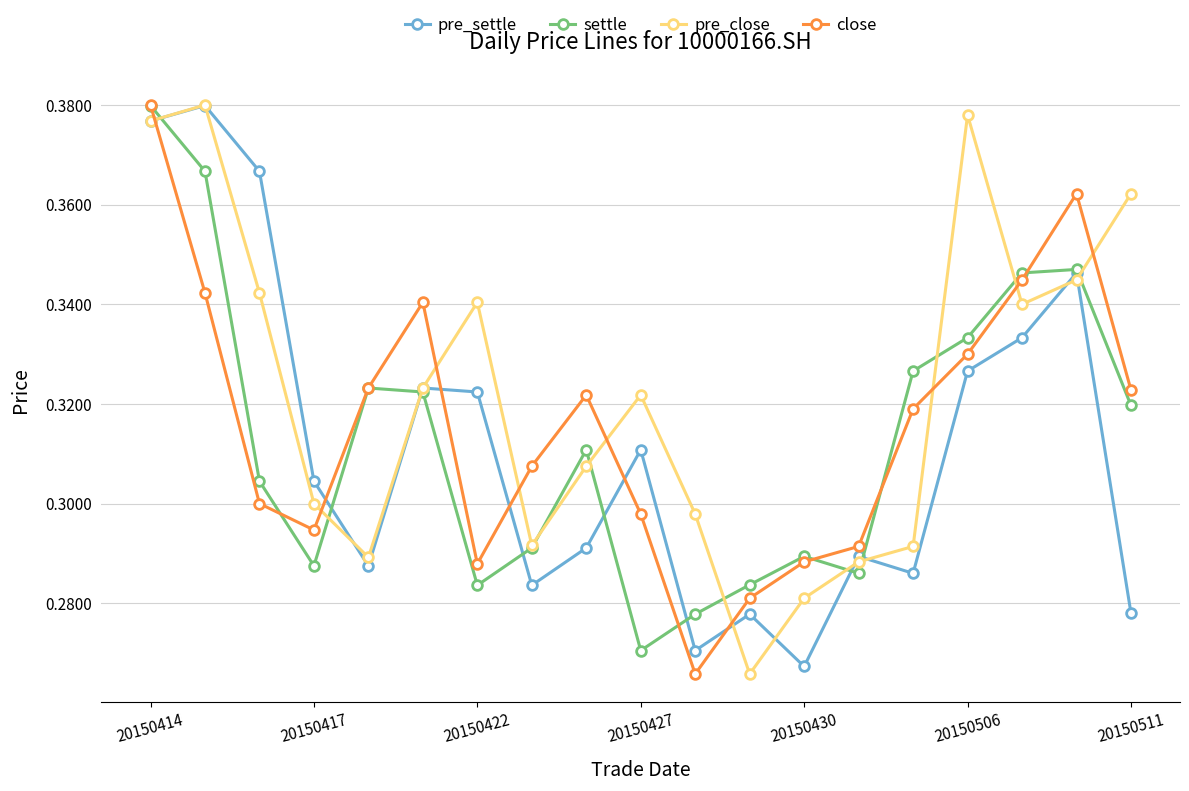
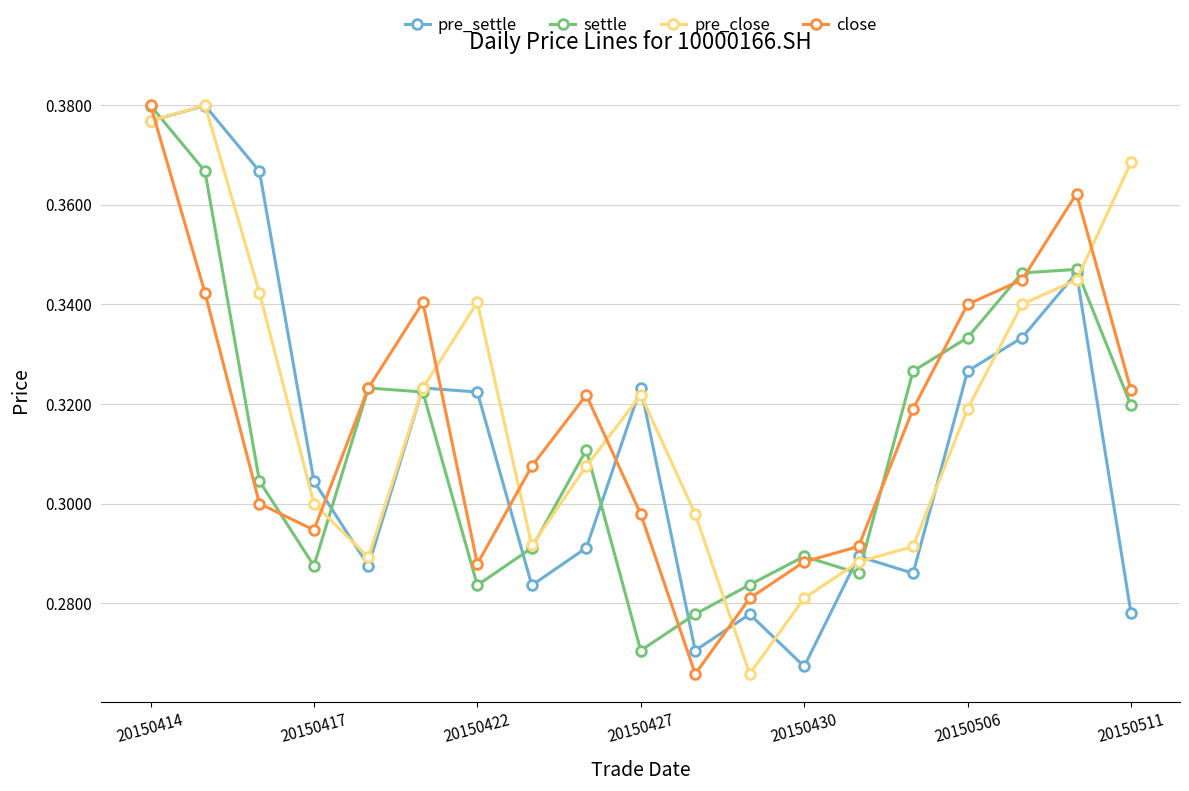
pre_settle, 20150427: 0.311 -> 0.323
pre_close, 20150506: 0.378 -> 0.319
close, 20150506: 0.33 -> 0.34
pre_close, 20150511: 0.362 -> 0.369
